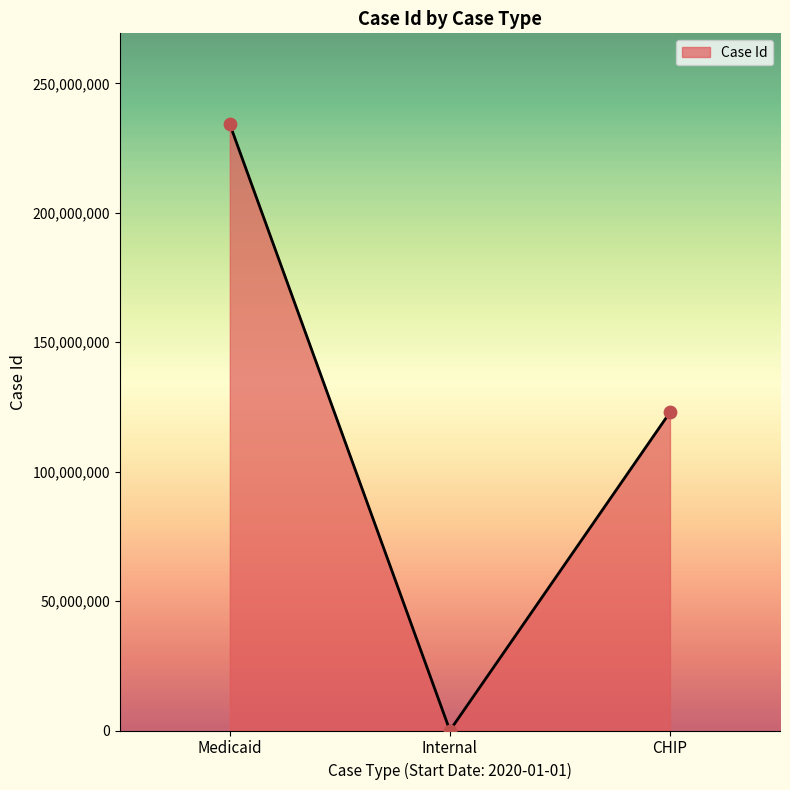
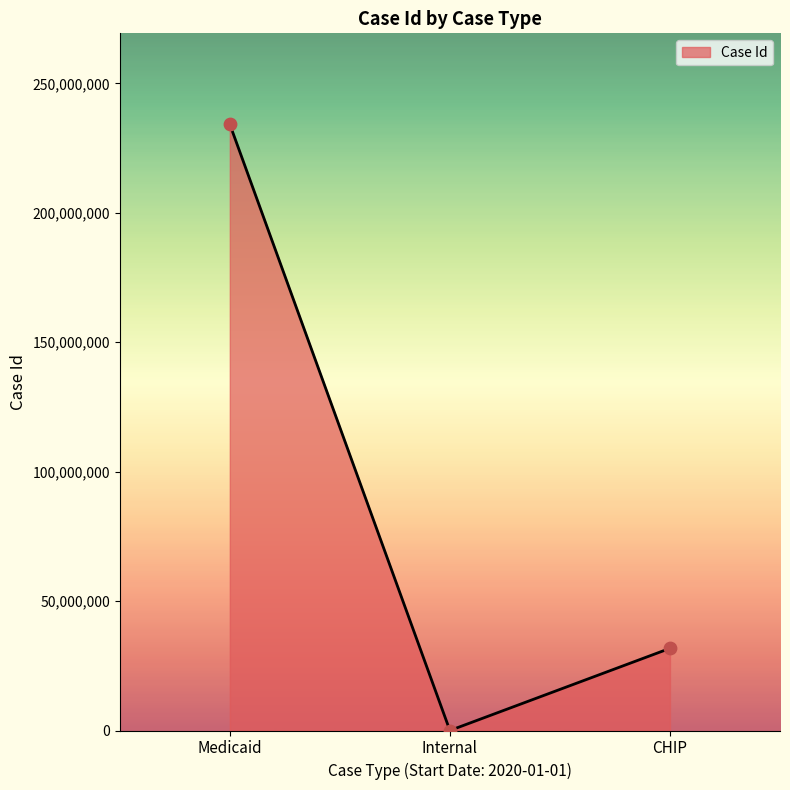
CHIP: 123,000,000 -> 32,000,000
